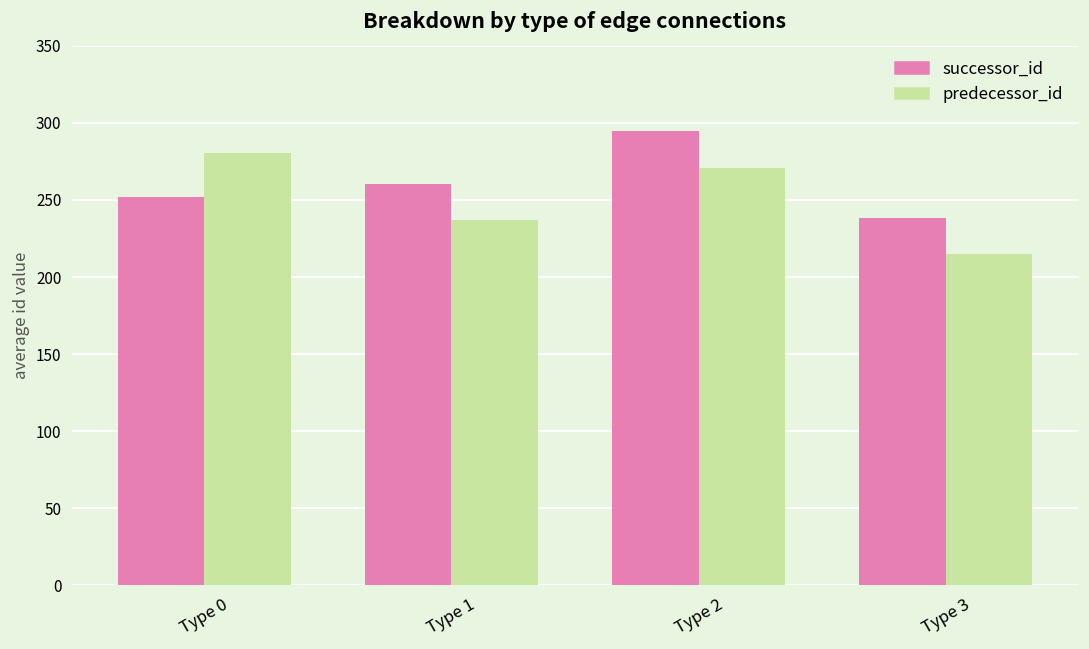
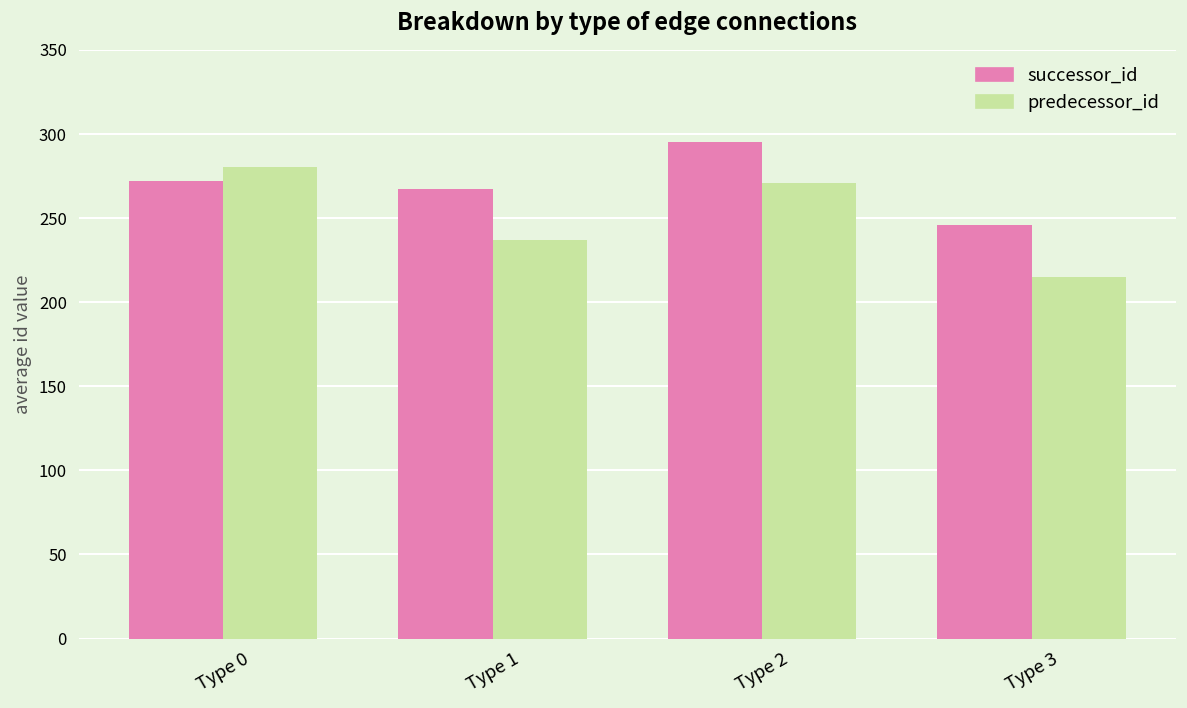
successor_id, Type 0: 252 -> 272
successor_id, Type 1: 260 -> 268
successor_id, Type 3: 239 -> 246
